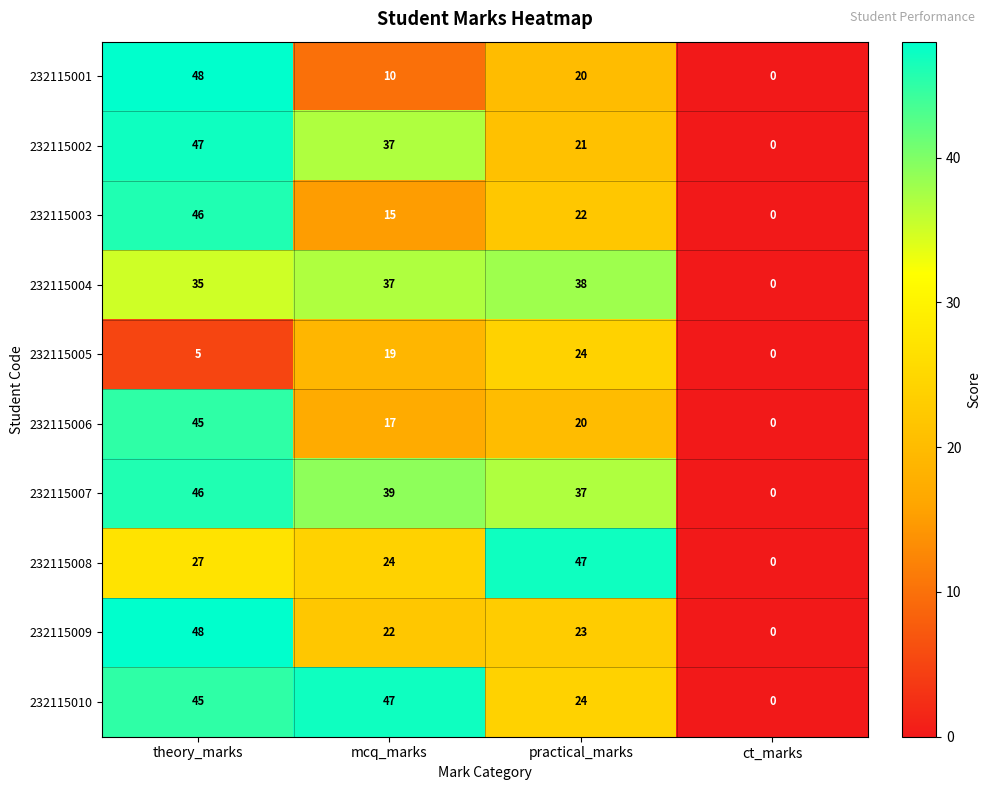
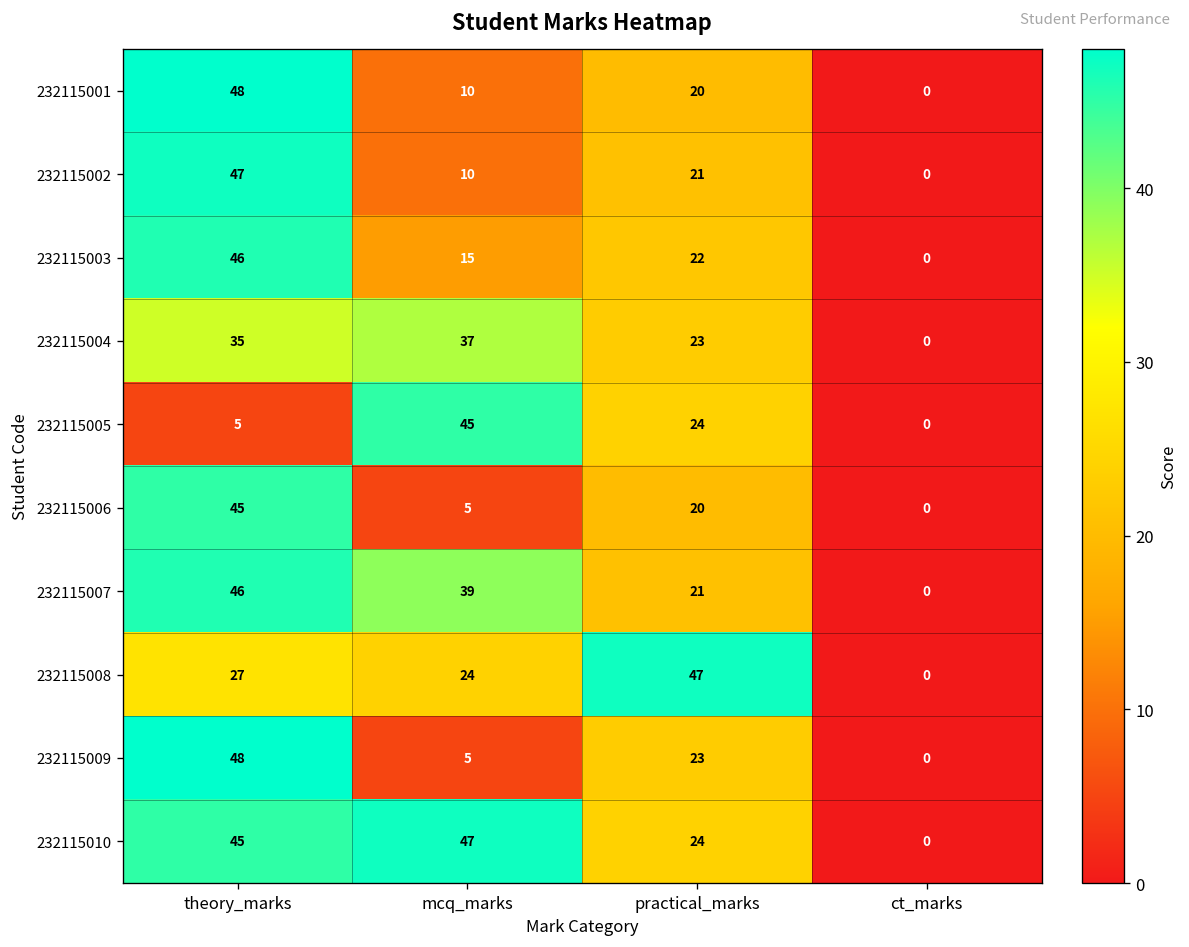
232115002, mcq_marks: 37 -> 10
232115004, practical_marks: 38 -> 23
232115005, mcq_marks: 19 -> 45
232115006, mcq_marks: 17 -> 5
232115007, practical_marks: 37 -> 21
232115009, mcq_marks: 22 -> 5
